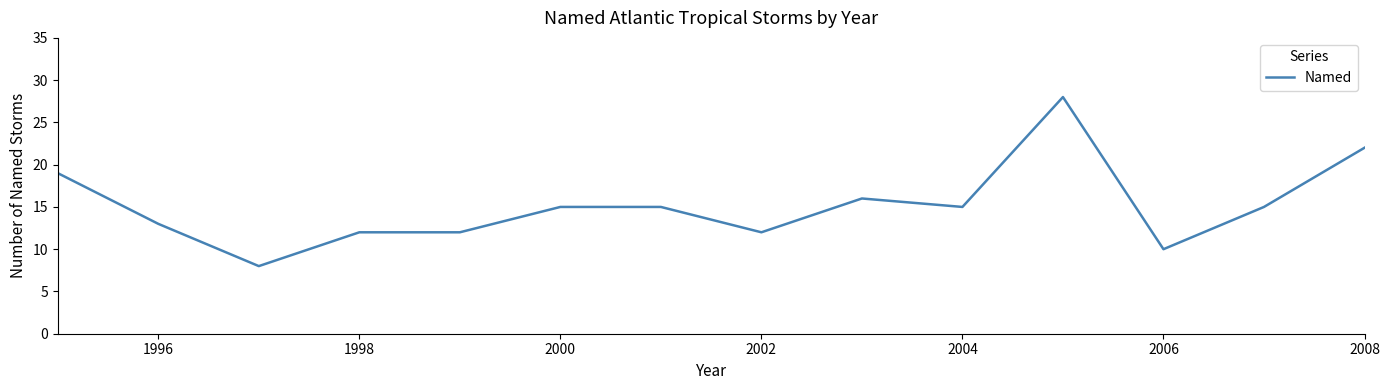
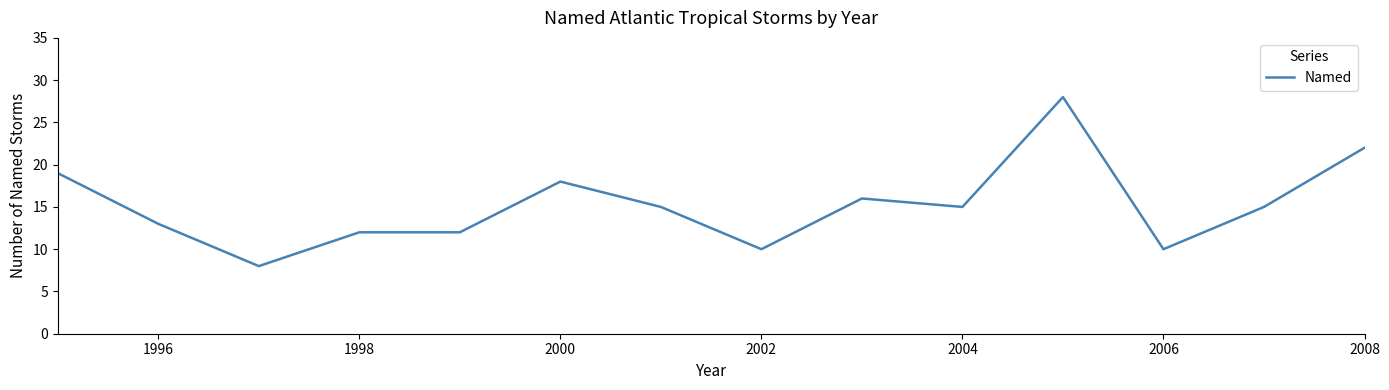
2000: 15 -> 18
2002: 12 -> 10
